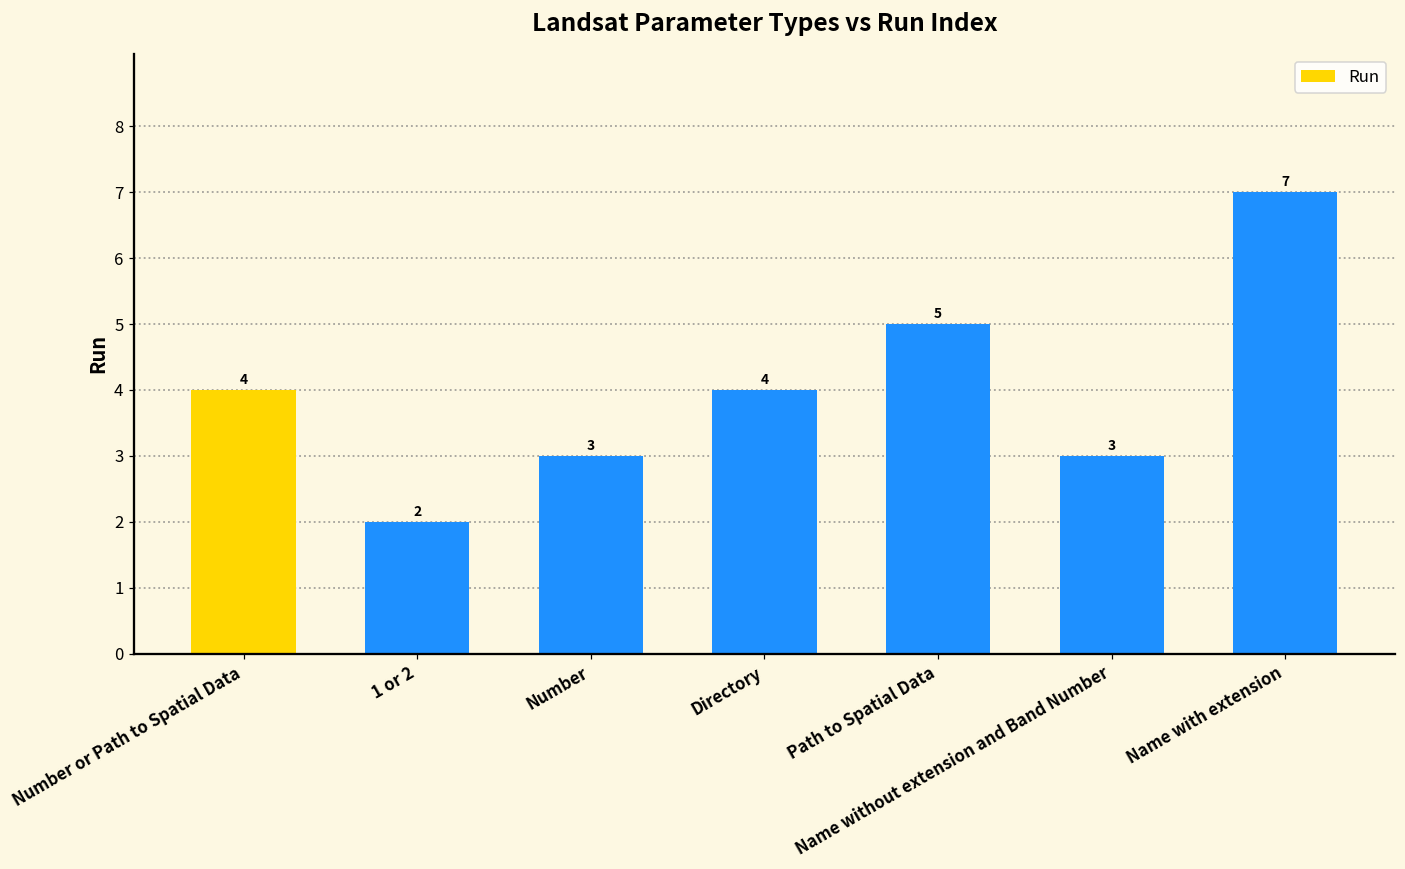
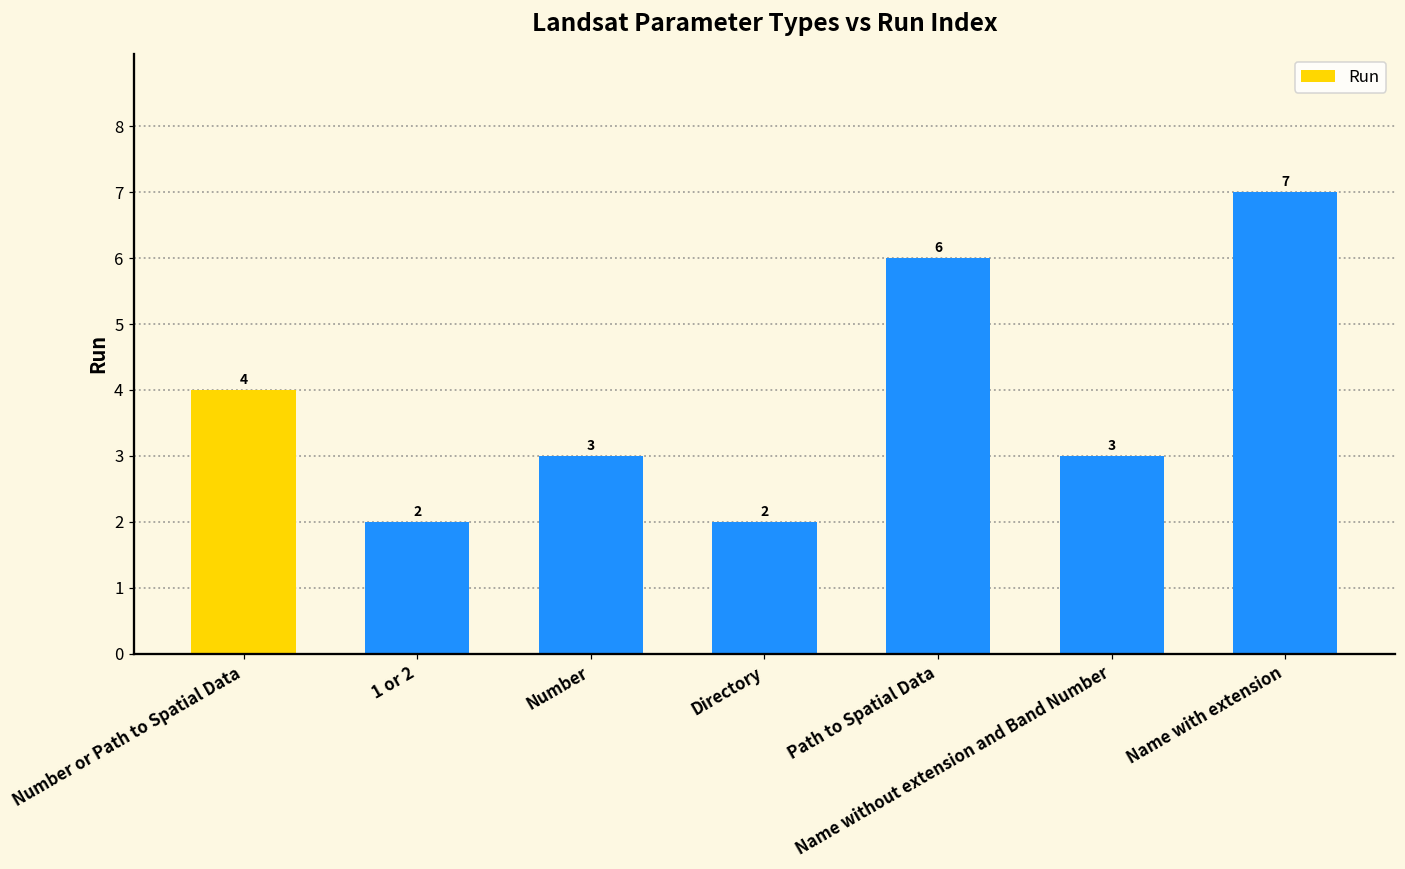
Directory: 4 -> 2
Path to Spatial Data: 5 -> 6
